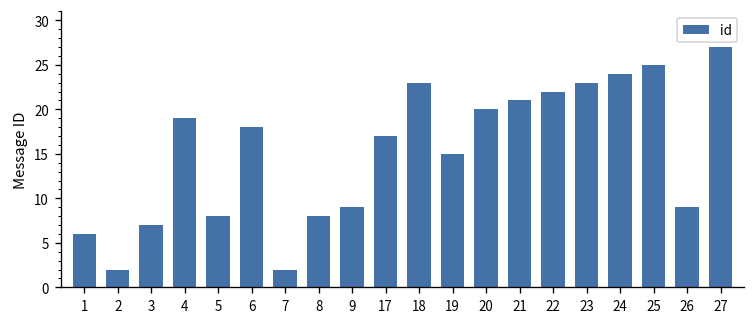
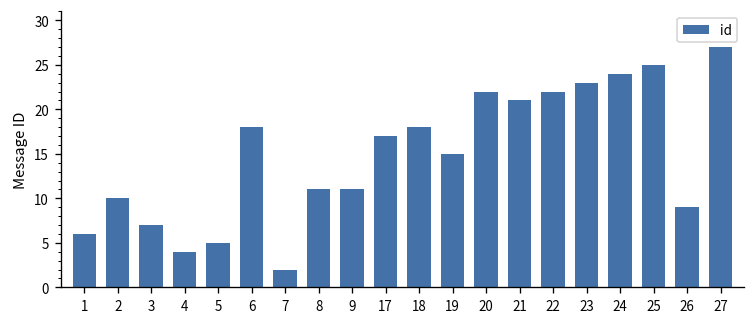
2: 2 -> 10
4: 19 -> 4
5: 8 -> 5
8: 8 -> 11
9: 9 -> 11
18: 23 -> 18
20: 20 -> 22
